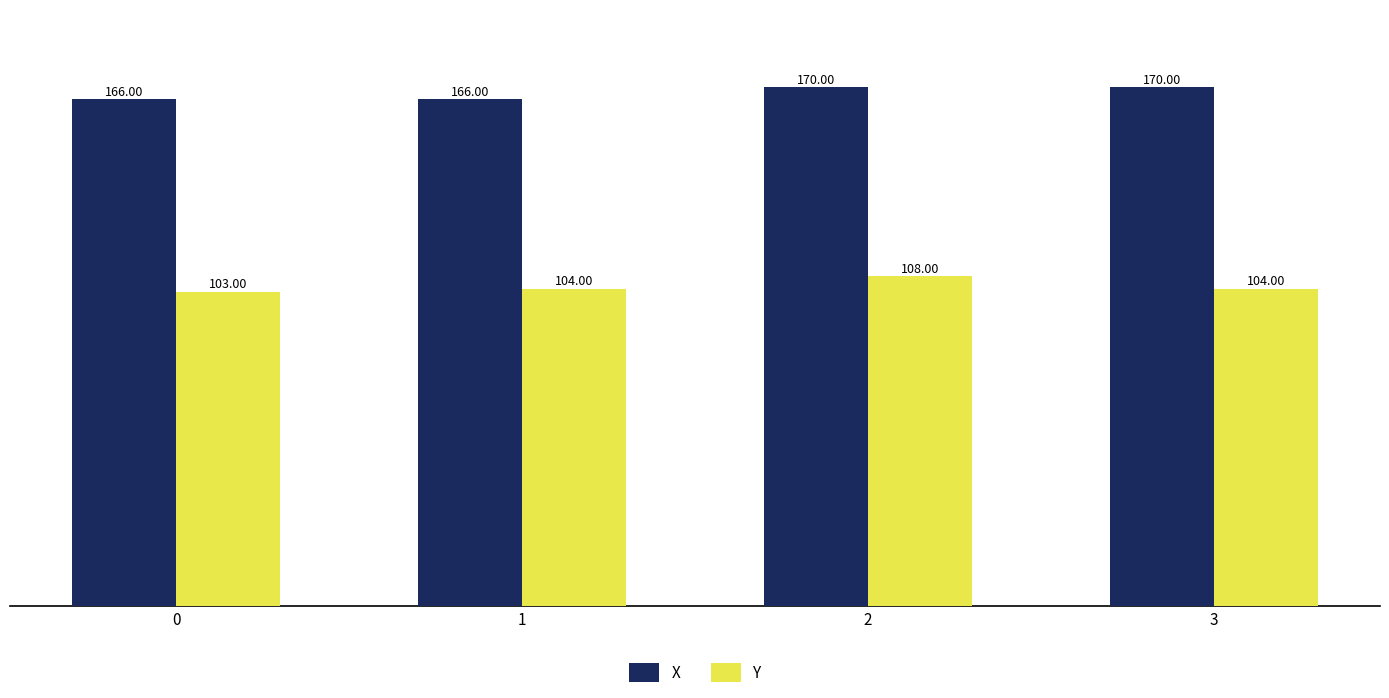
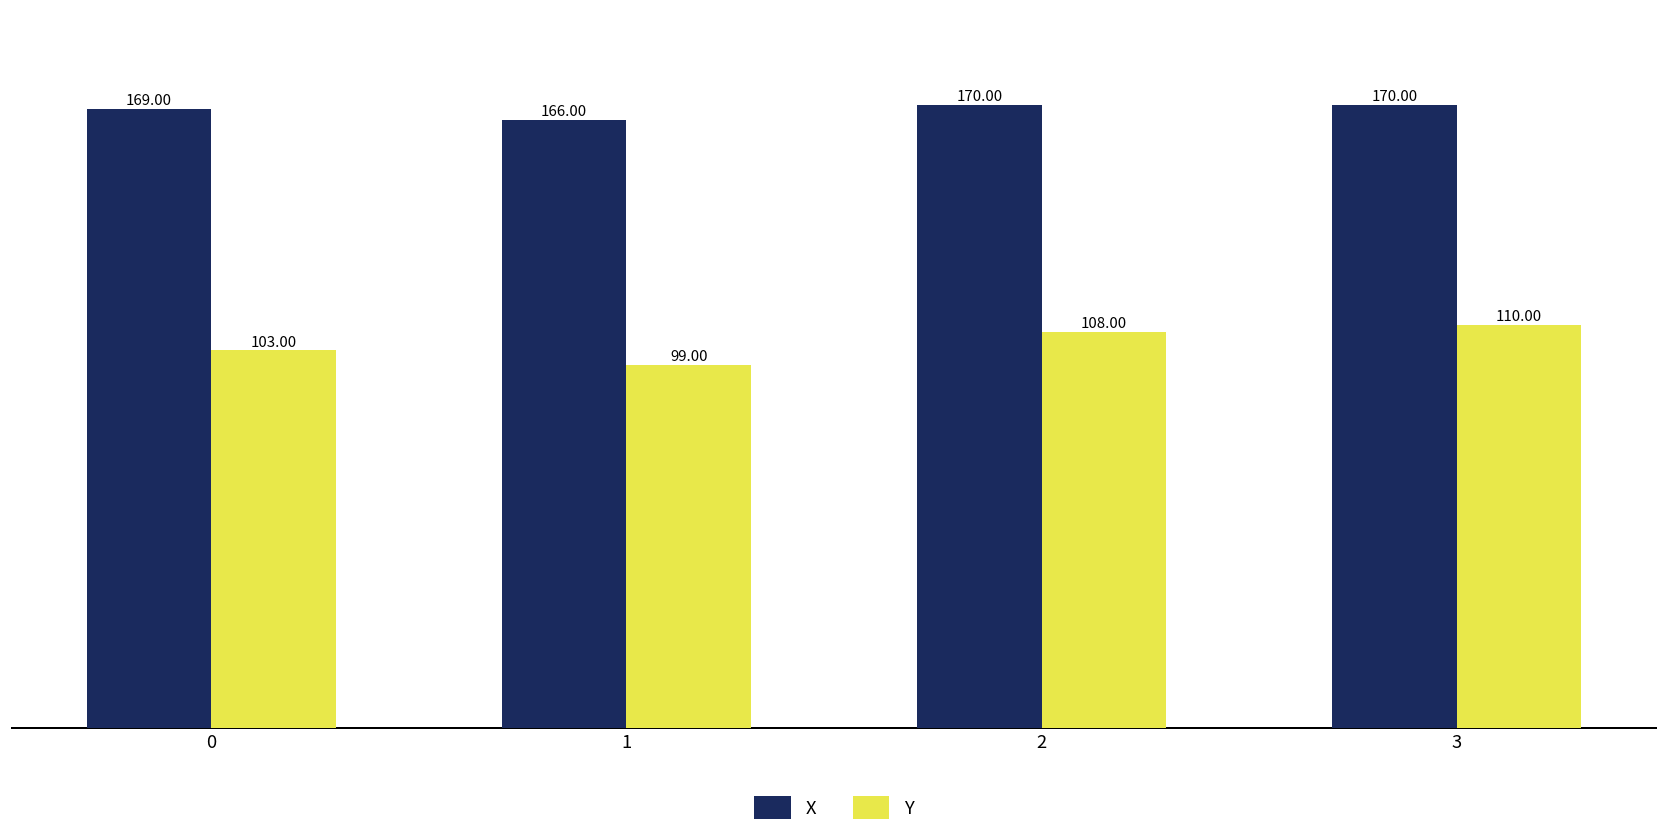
X, 0: 166.00 -> 169.00
Y, 1: 104.00 -> 99.00
Y, 3: 104.00 -> 110.00
